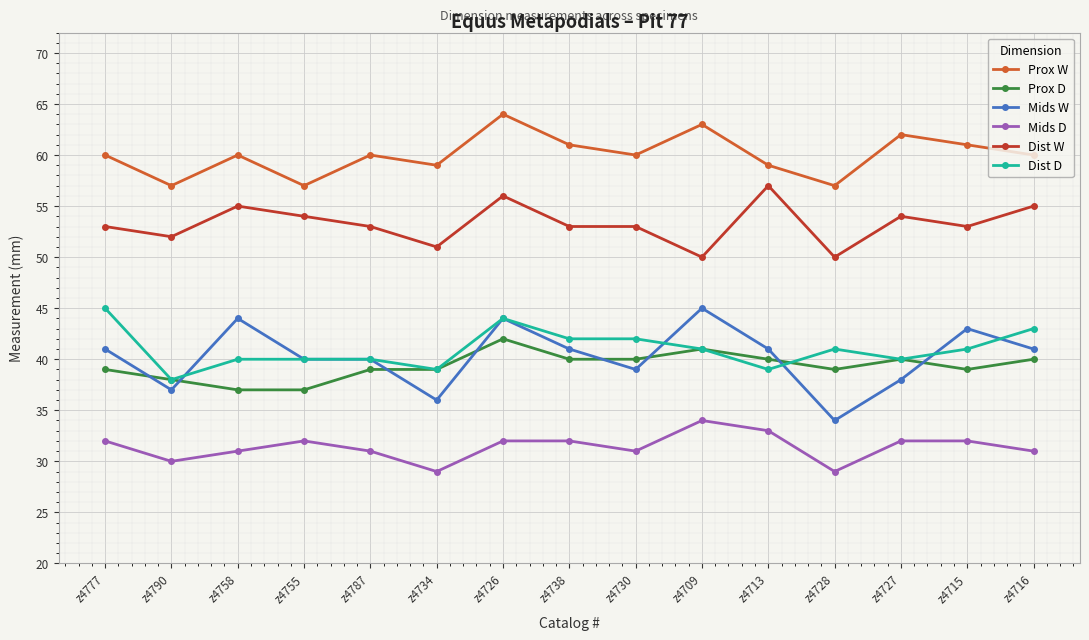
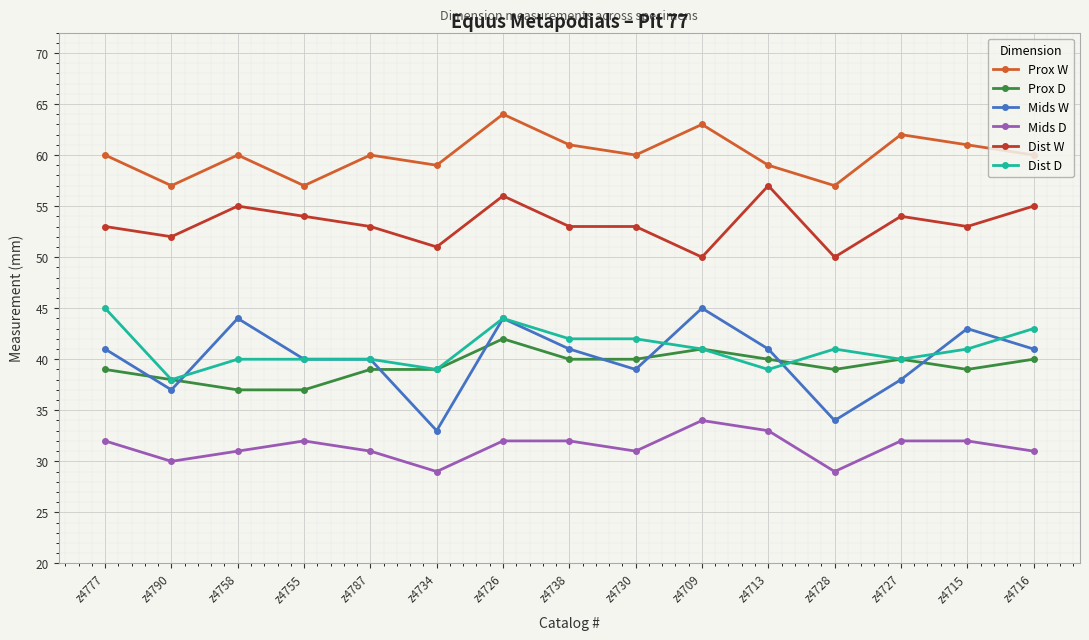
Mids W, z4734: 36 -> 33
